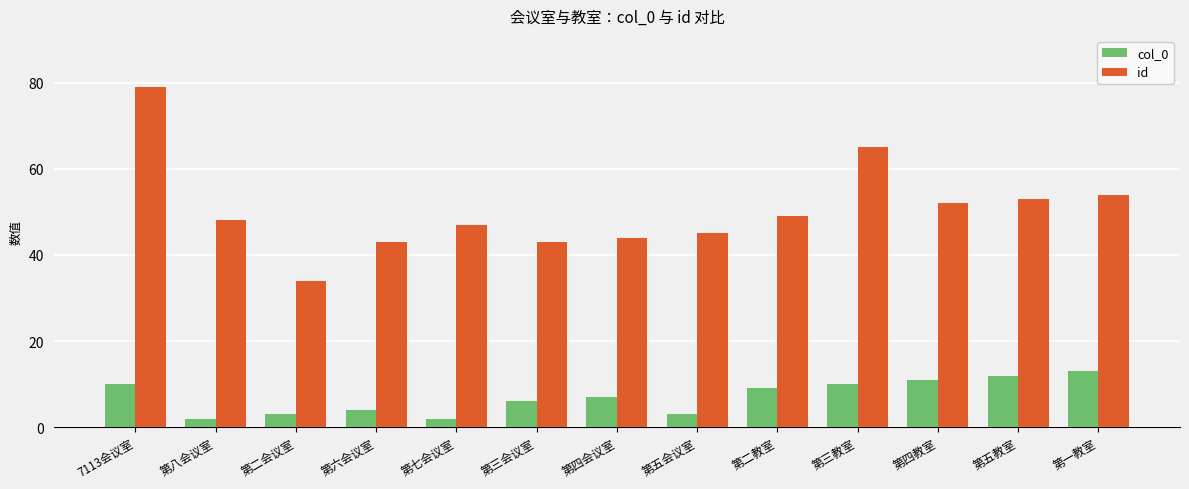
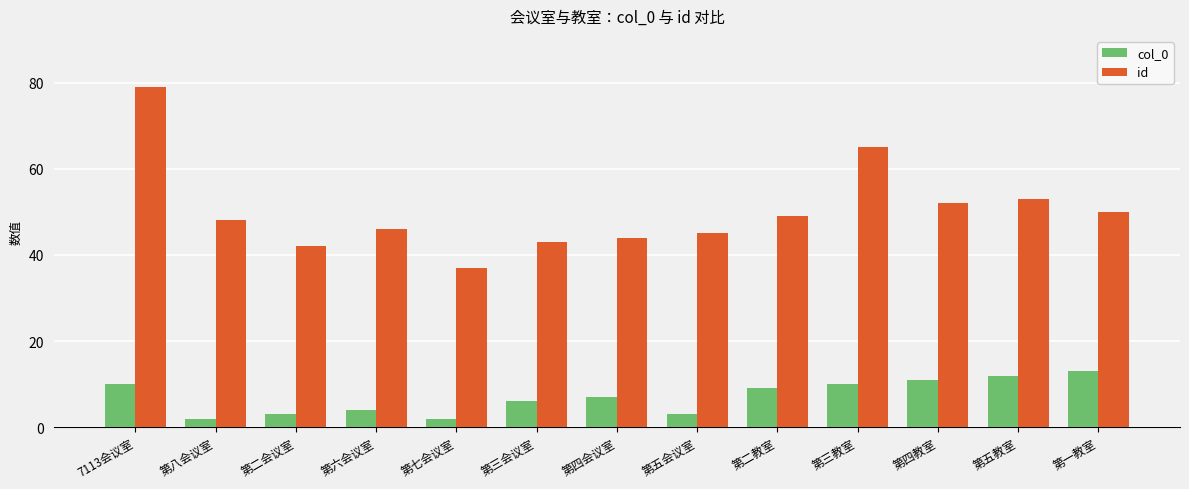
id, 第二会议室: 34 -> 42
id, 第六会议室: 43 -> 46
id, 第七会议室: 47 -> 37
id, 第一教室: 54 -> 50
